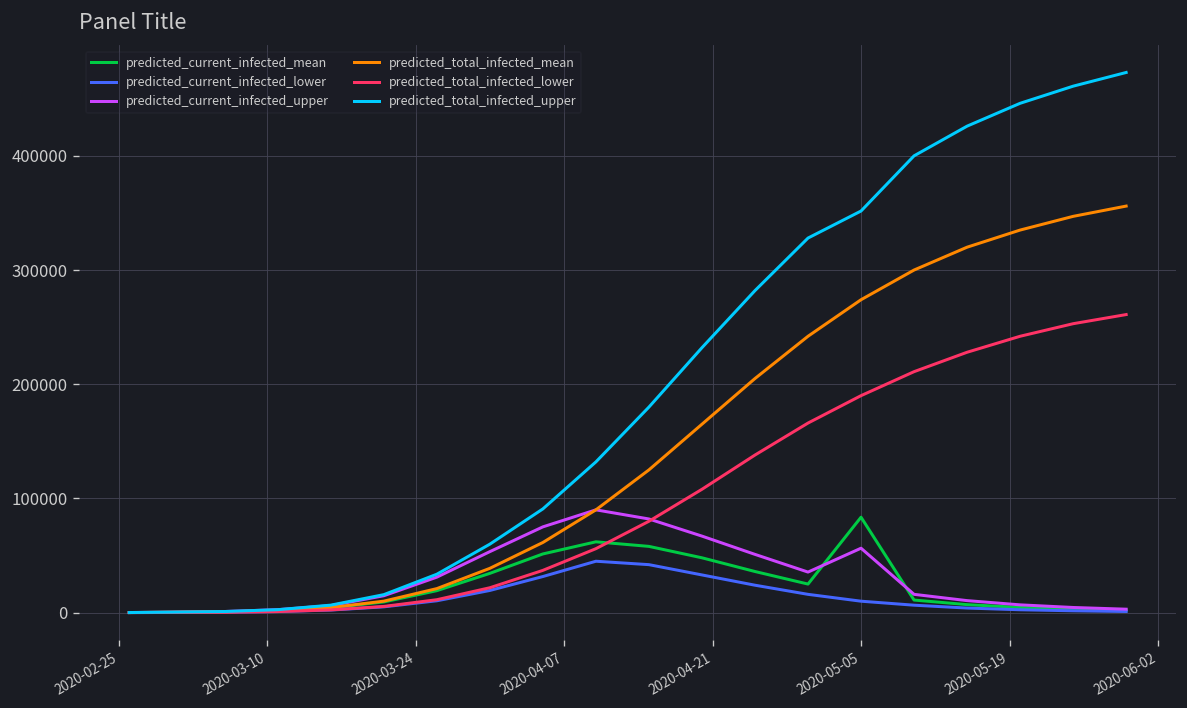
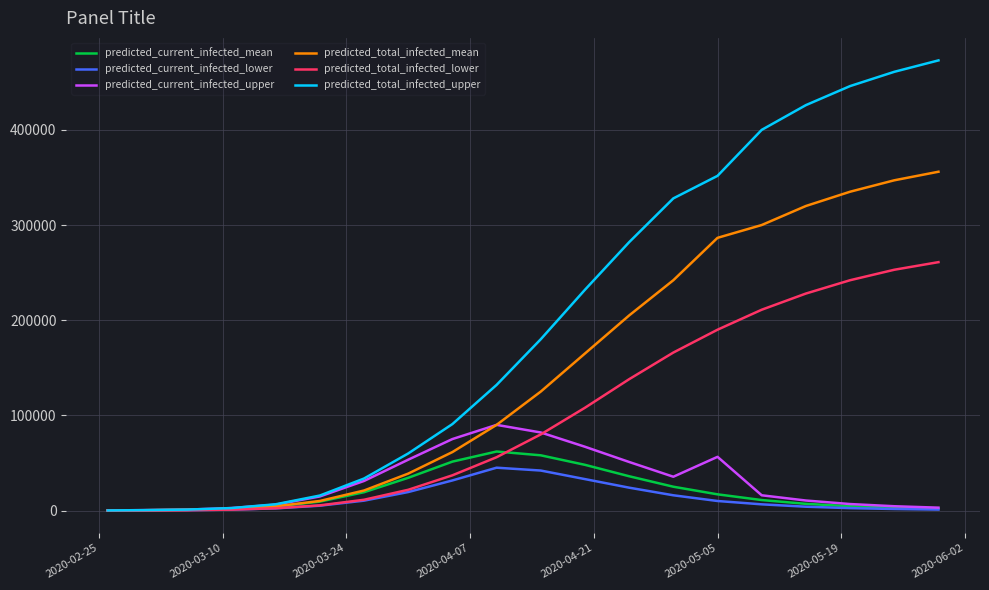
predicted_current_infected_mean, 2020-05-05: 80000 -> 20000
predicted_total_infected_mean, 2020-05-05: 270000 -> 290000
